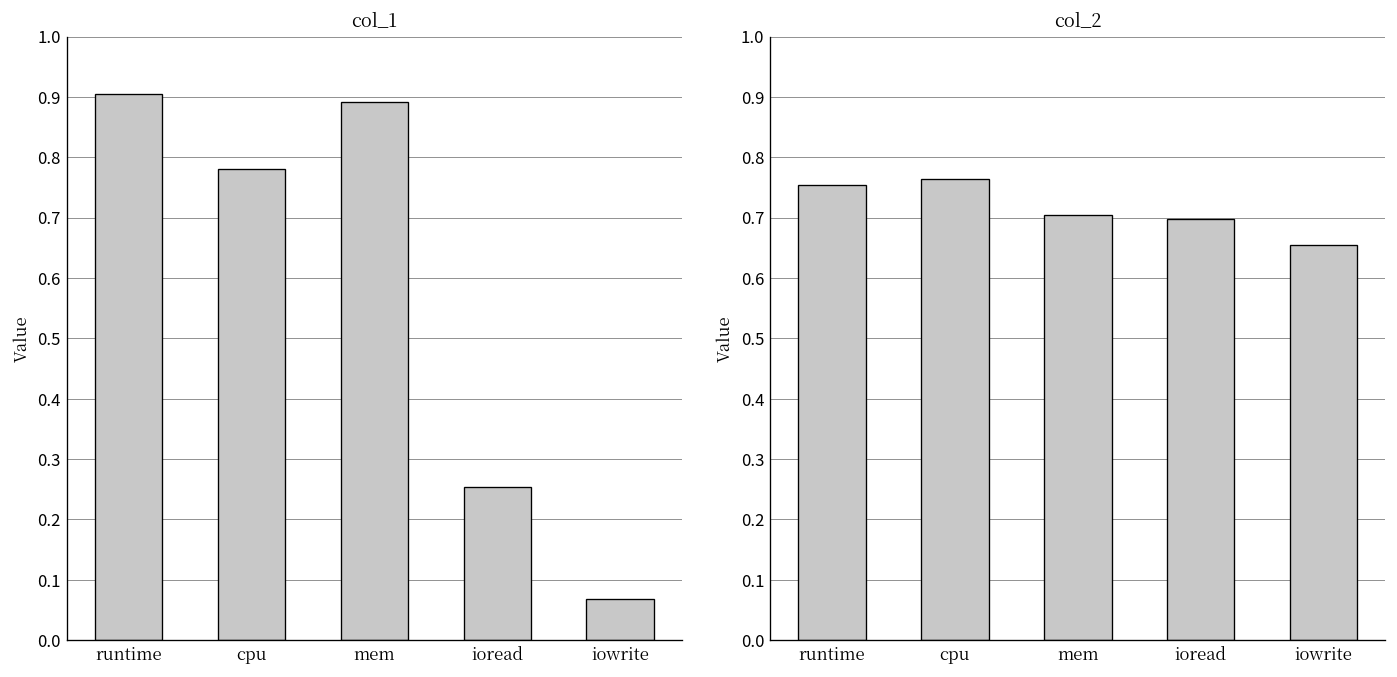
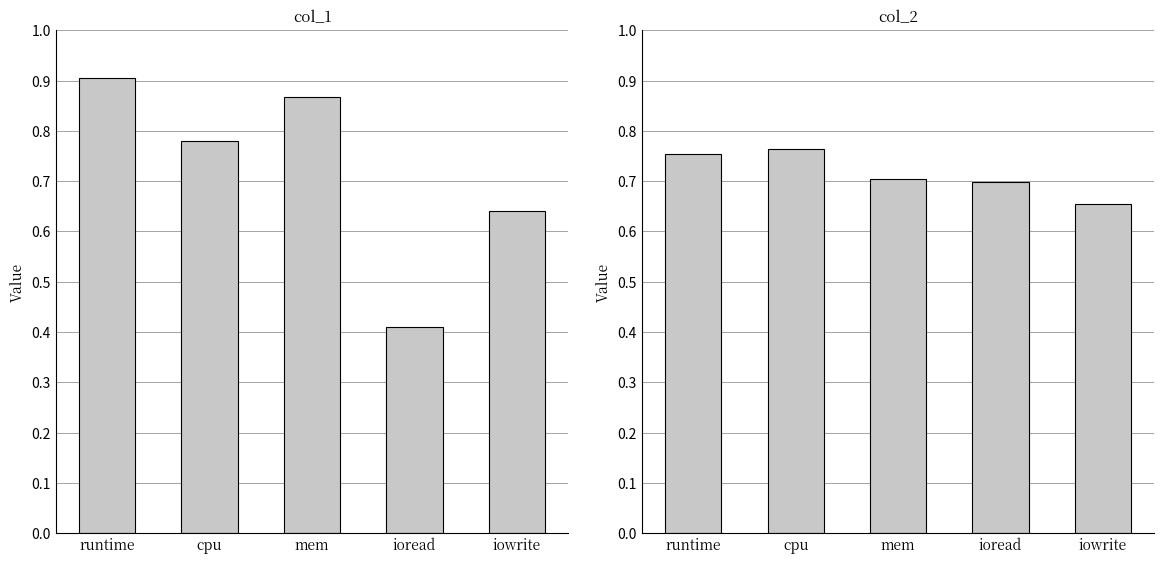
col_1, mem: 0.89 -> 0.87
col_1, ioread: 0.25 -> 0.41
col_1, iowrite: 0.07 -> 0.64
